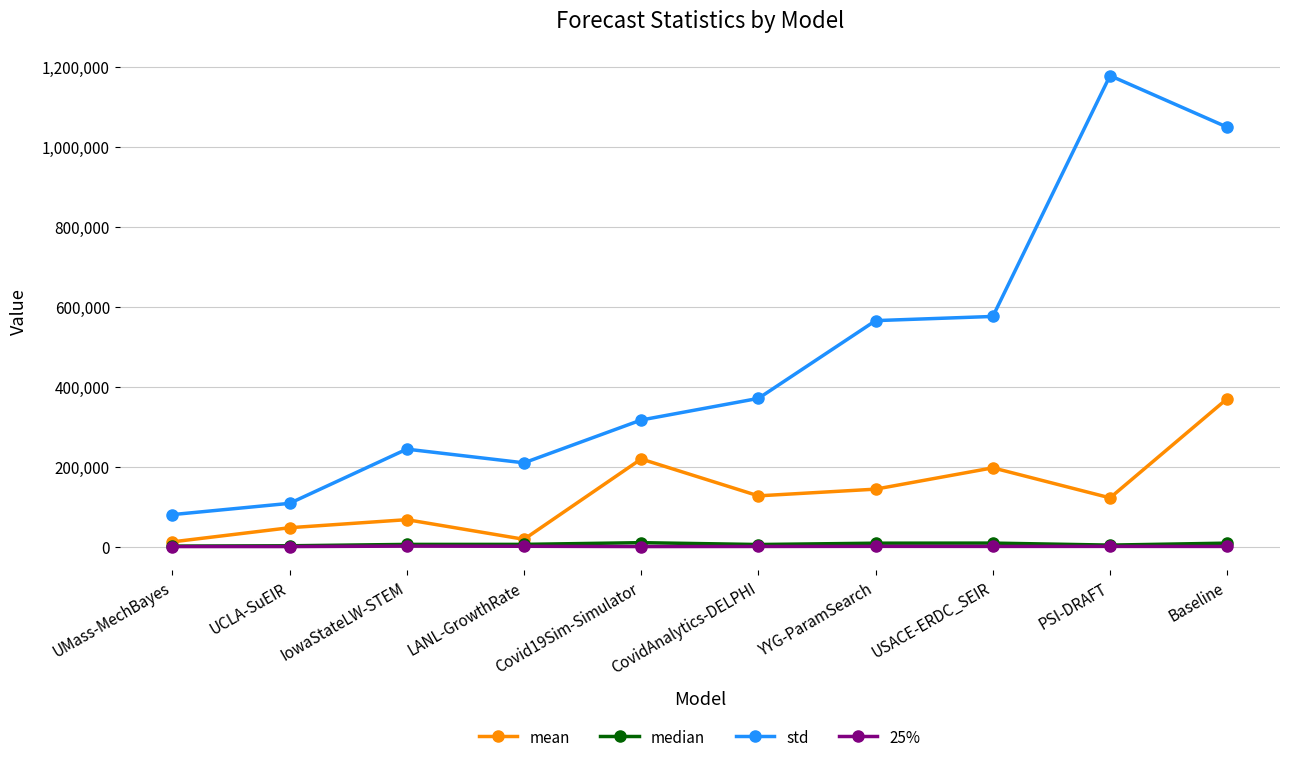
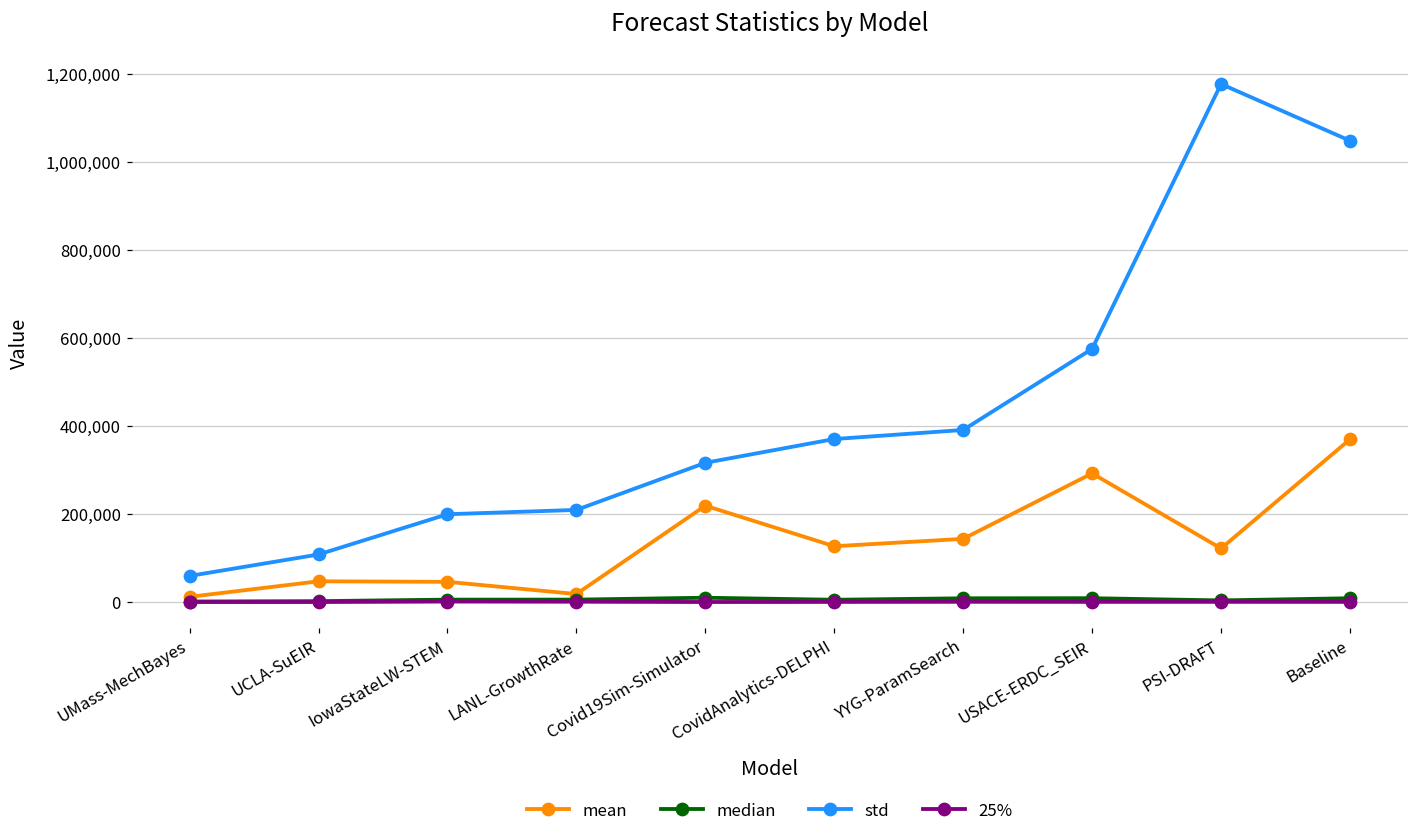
std, UMass-MechBayes: 80,000 -> 60,000
mean, IowaStateLW-STEM: 70,000 -> 50,000
std, IowaStateLW-STEM: 240,000 -> 200,000
std, YYG-ParamSearch: 570,000 -> 390,000
mean, USACE-ERDC_SEIR: 200,000 -> 290,000
